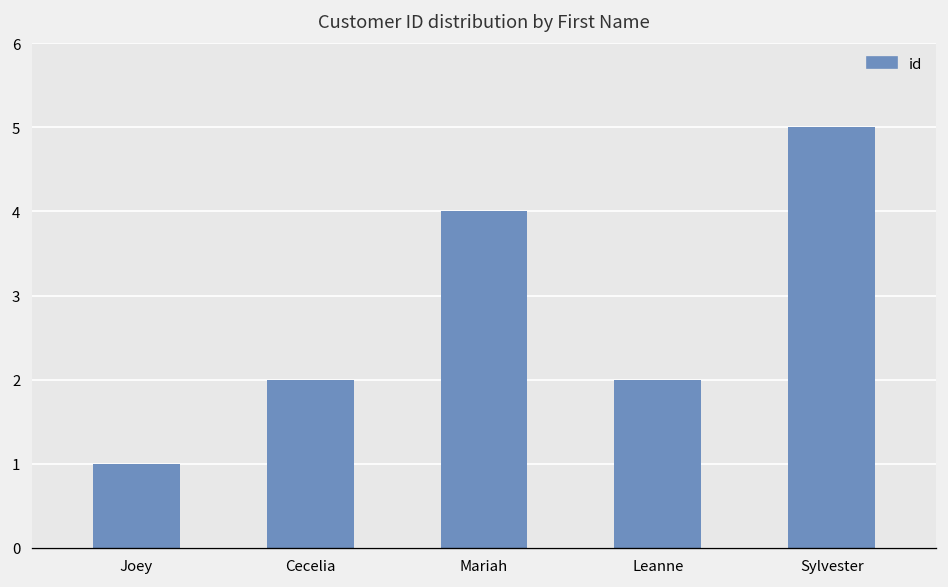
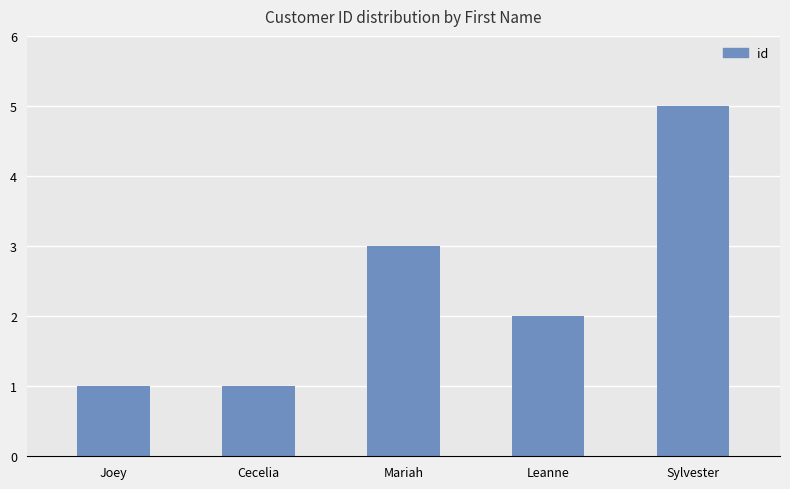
Cecelia: 2 -> 1
Mariah: 4 -> 3
